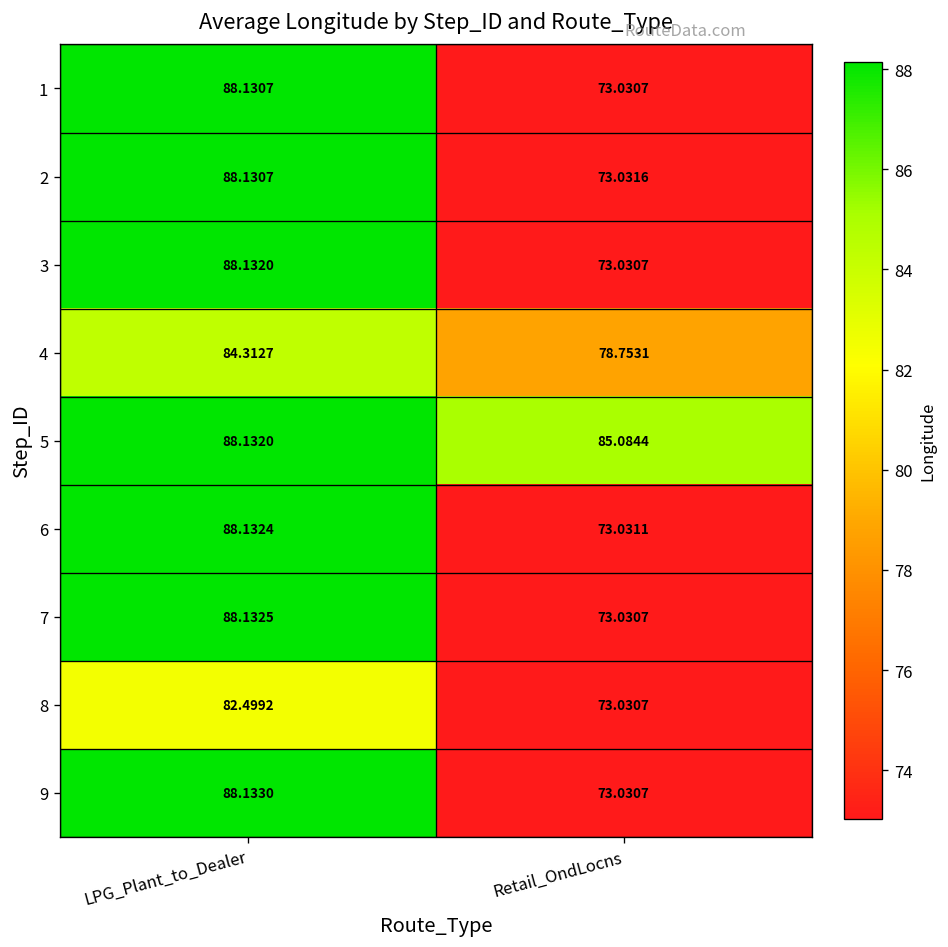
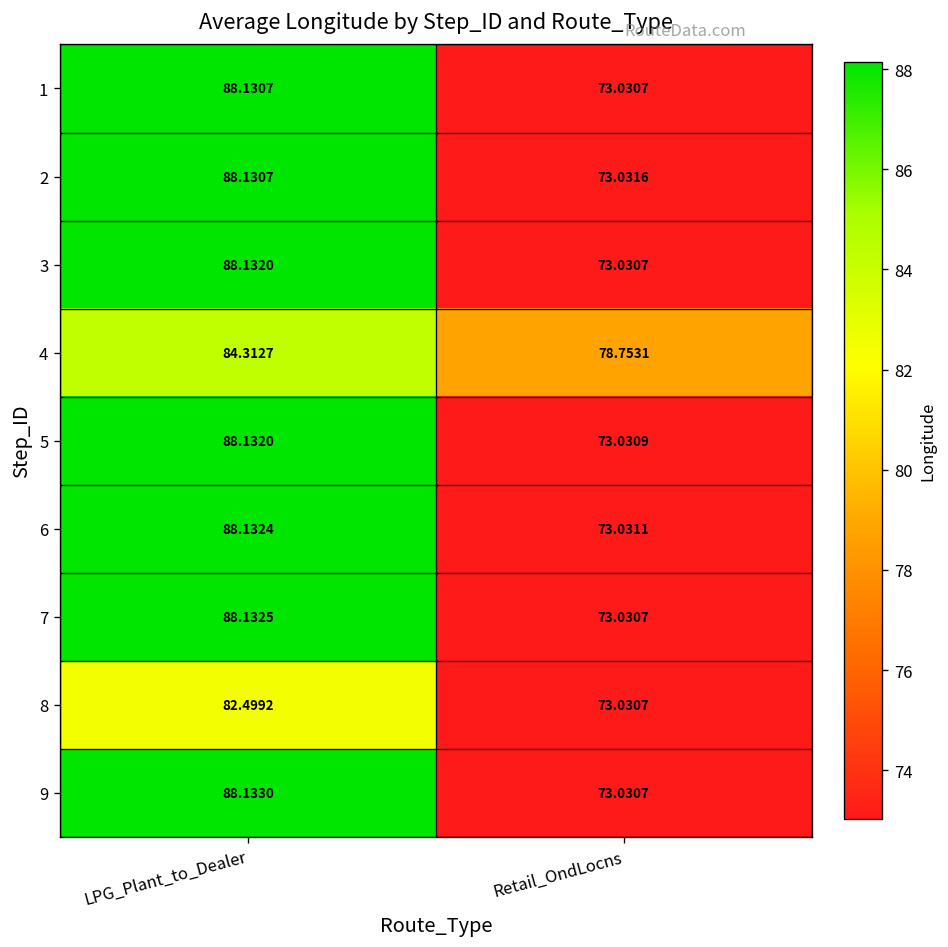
5, Retail_OndLocns: 85.0844 -> 73.0309
